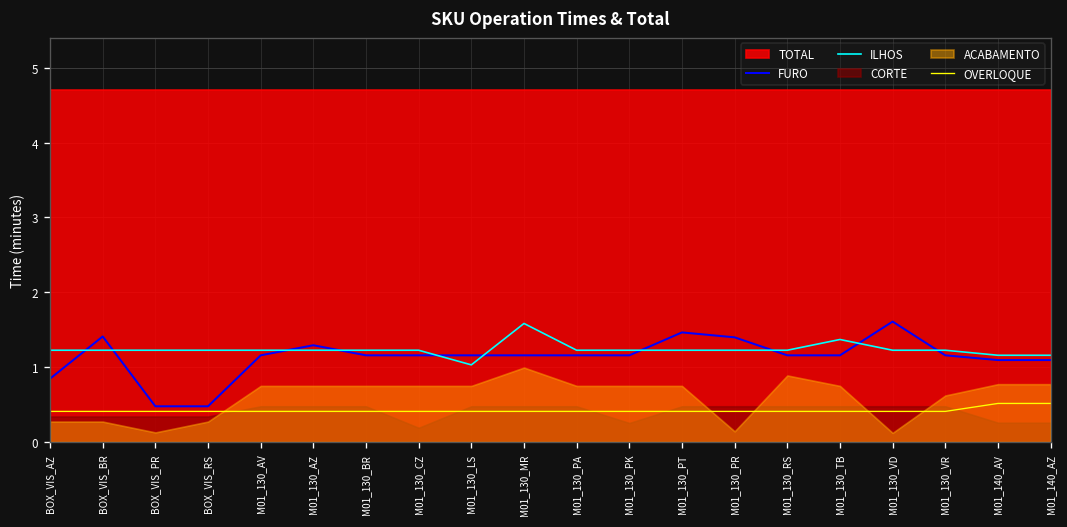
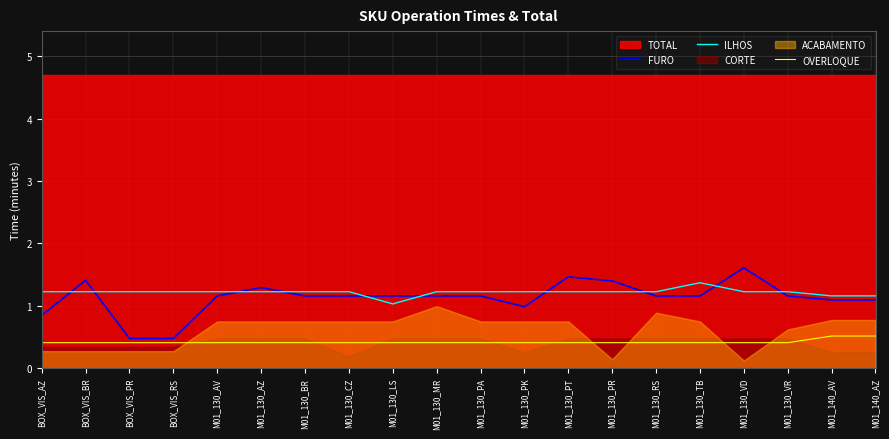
ACABAMENTO, BOX_VIS_PR: 0.1 -> 0.3
ILHOS, M01_130_MR: 1.6 -> 1.2
FURO, M01_130_PK: 1.2 -> 1.0
